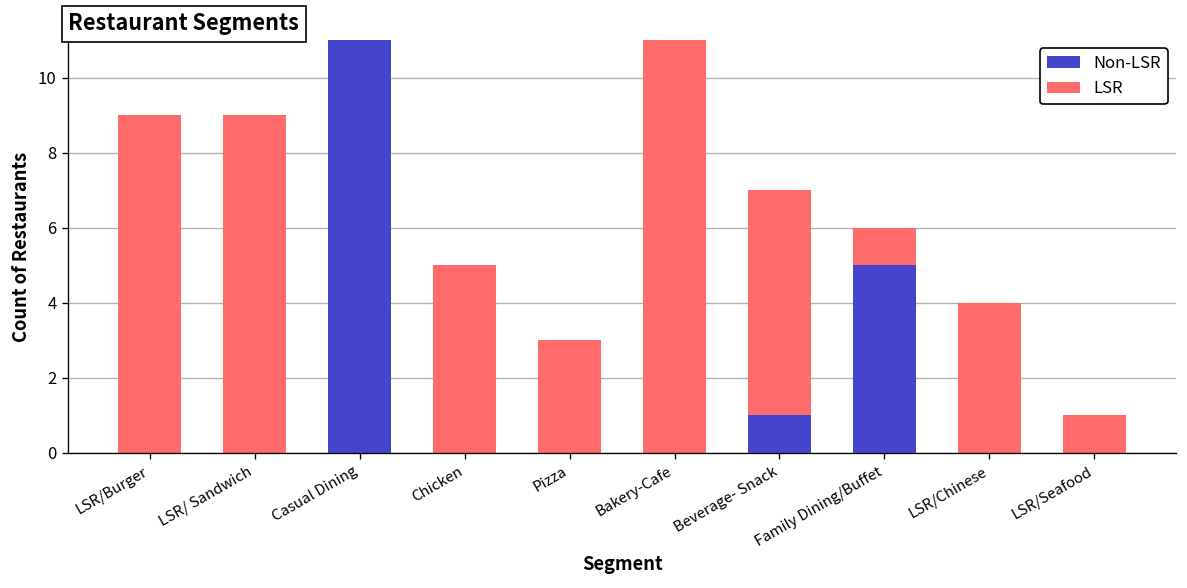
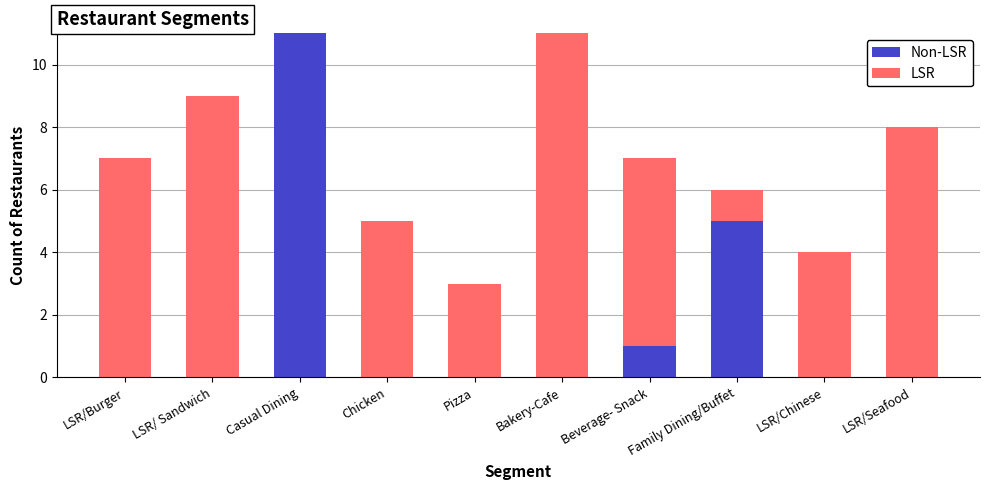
LSR, LSR/Burger: 9 -> 7
LSR, LSR/Seafood: 1 -> 8
